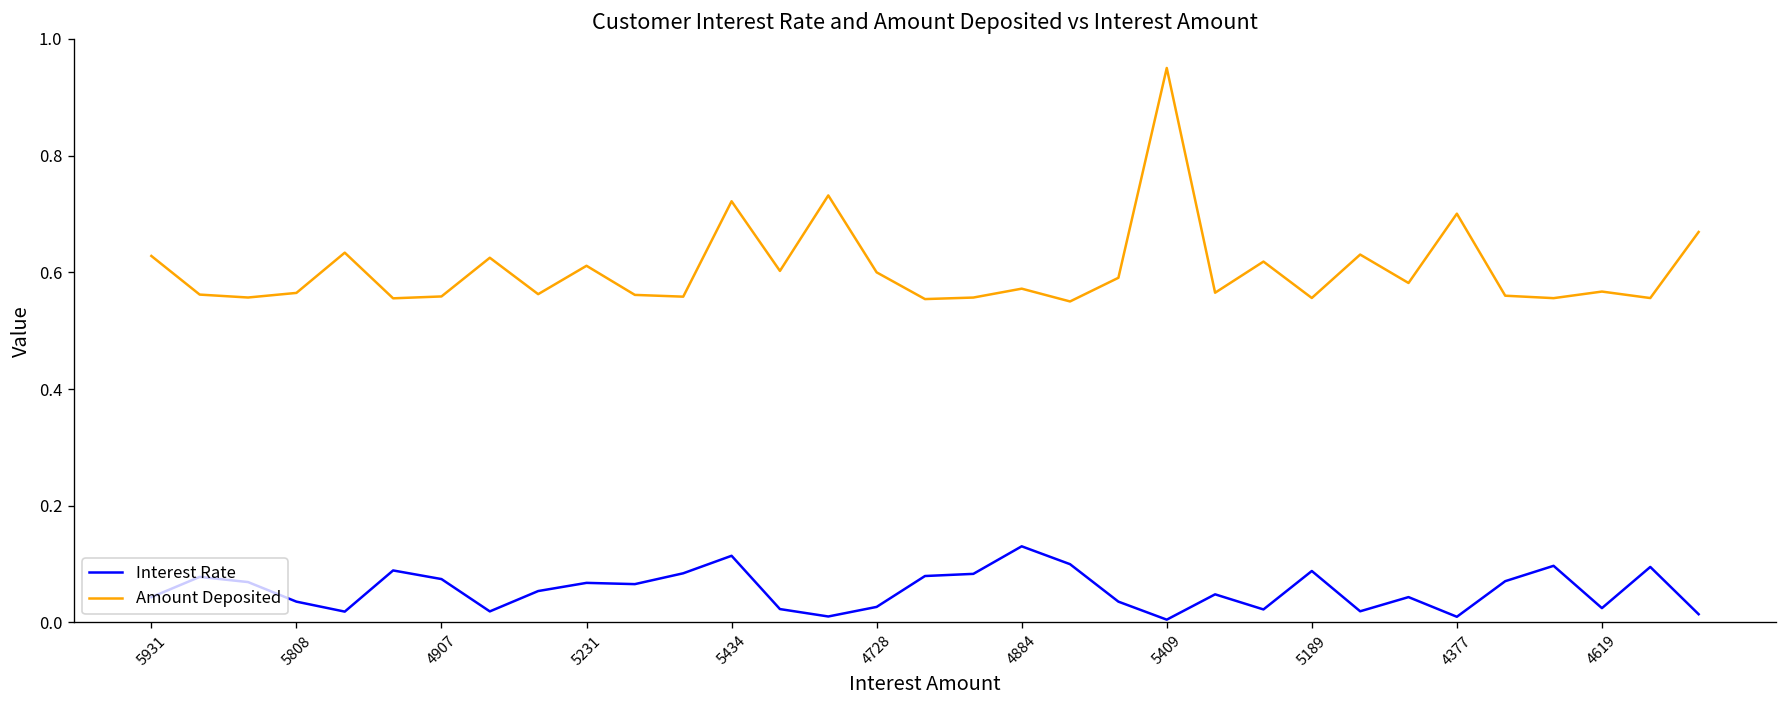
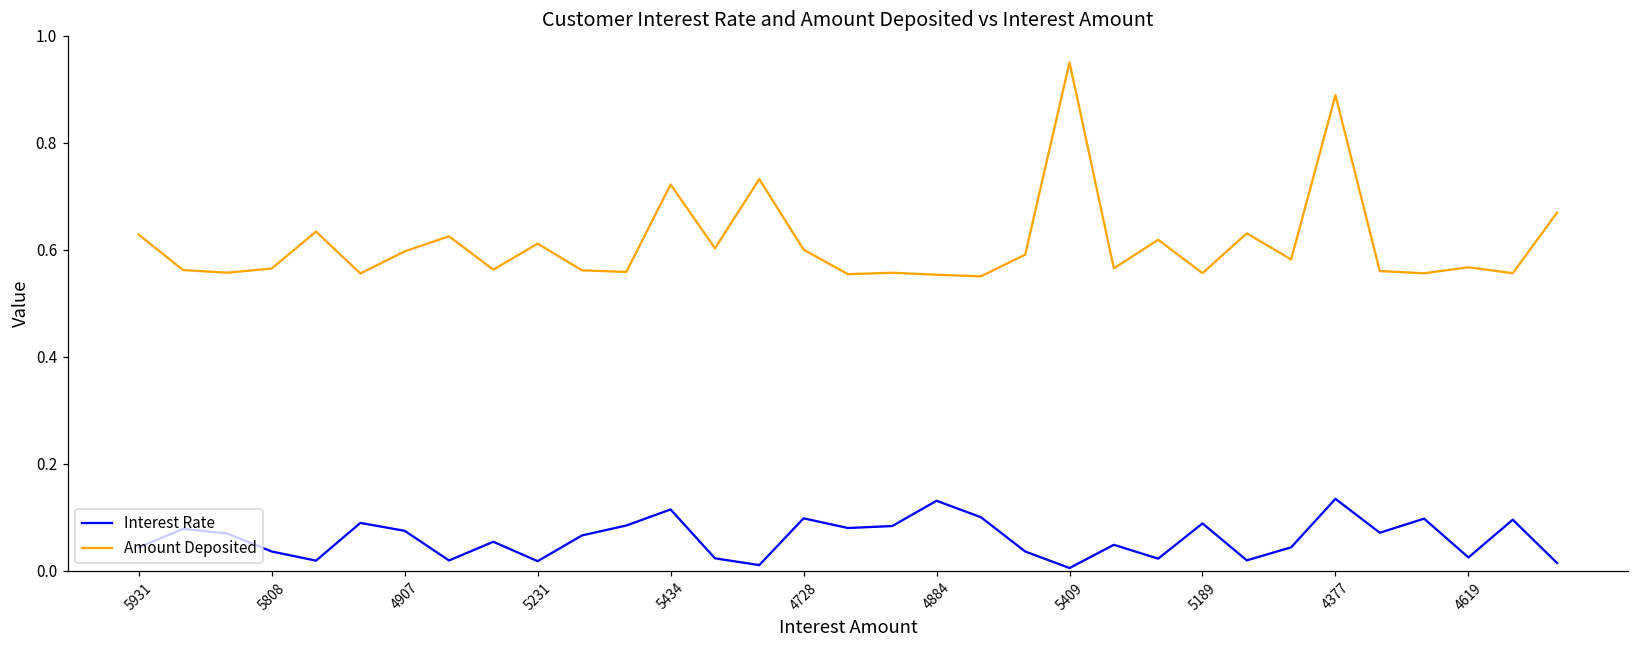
Amount Deposited, 4907: 0.56 -> 0.60
Interest Rate, 5231: 0.07 -> 0.02
Interest Rate, 4728: 0.03 -> 0.10
Amount Deposited, 4884: 0.57 -> 0.55
Interest Rate, 4377: 0.01 -> 0.13
Amount Deposited, 4377: 0.70 -> 0.89
